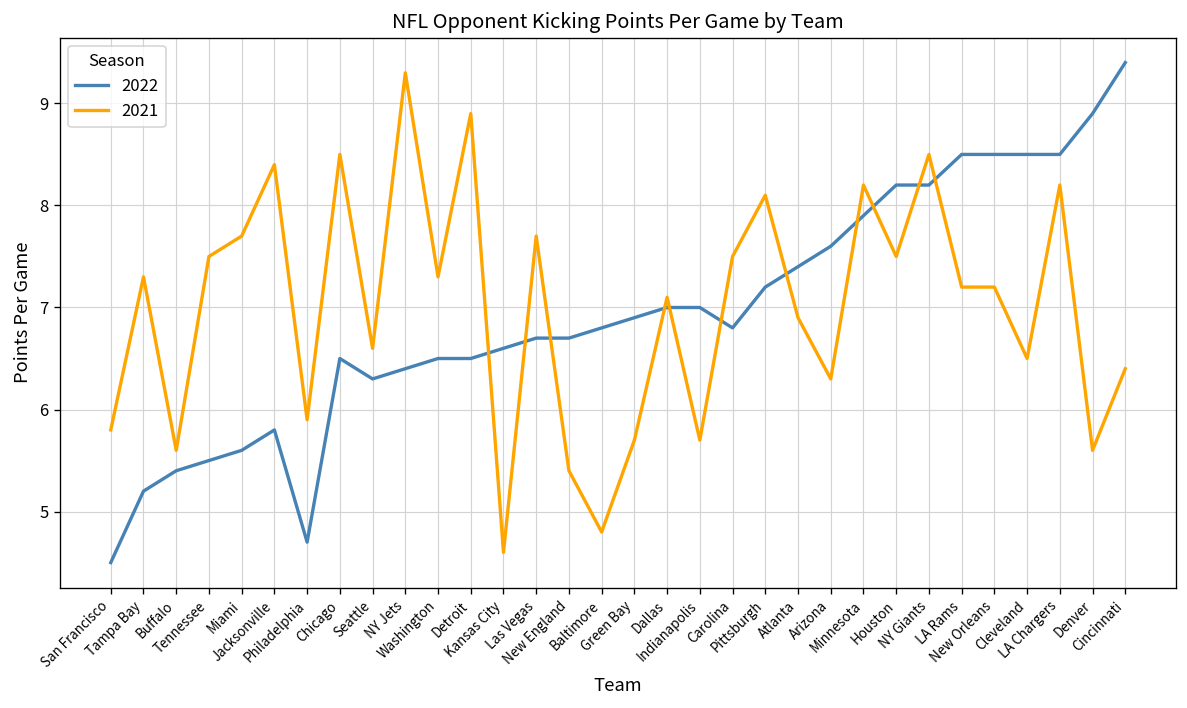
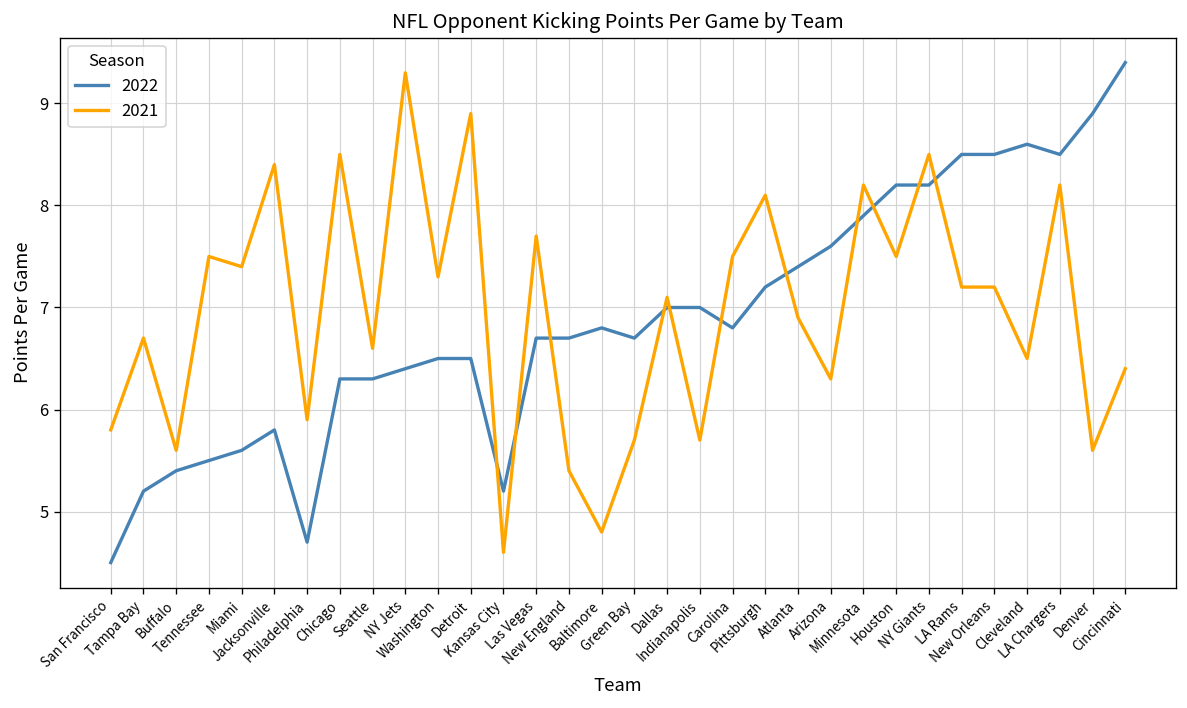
2021, Tampa Bay: 7.3 -> 6.7
2021, Miami: 7.7 -> 7.4
2022, Chicago: 6.5 -> 6.3
2022, Kansas City: 6.6 -> 5.2
2022, Green Bay: 6.9 -> 6.7
2022, Cleveland: 8.5 -> 8.6
